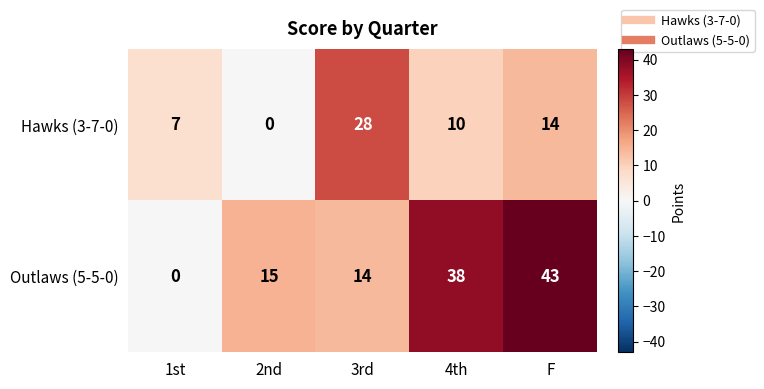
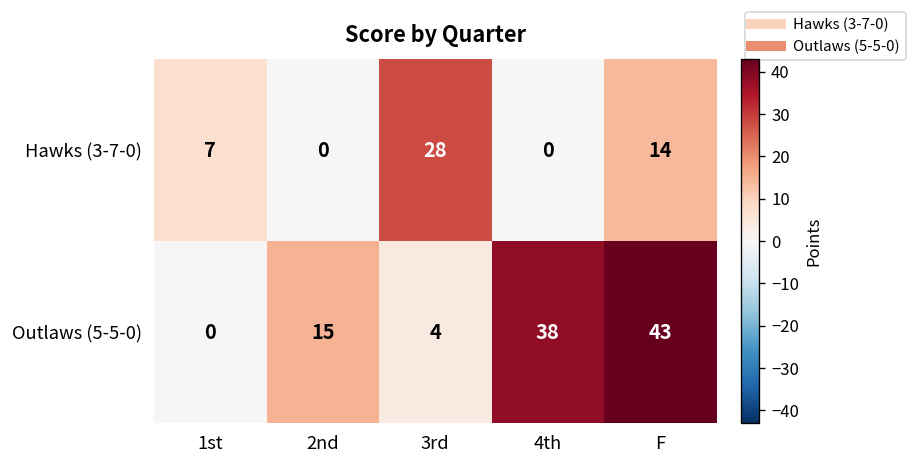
Hawks (3-7-0), 4th: 10 -> 0
Outlaws (5-5-0), 3rd: 14 -> 4
